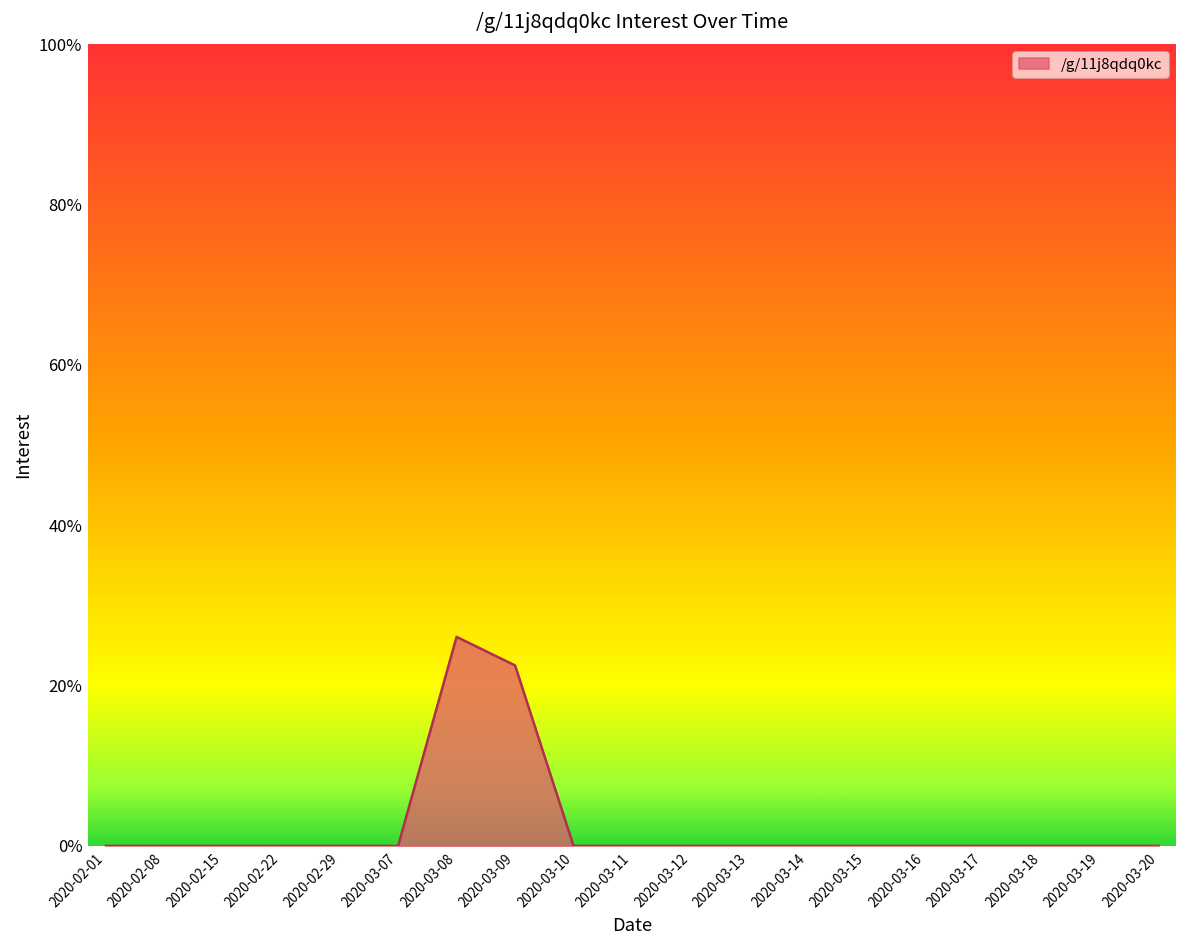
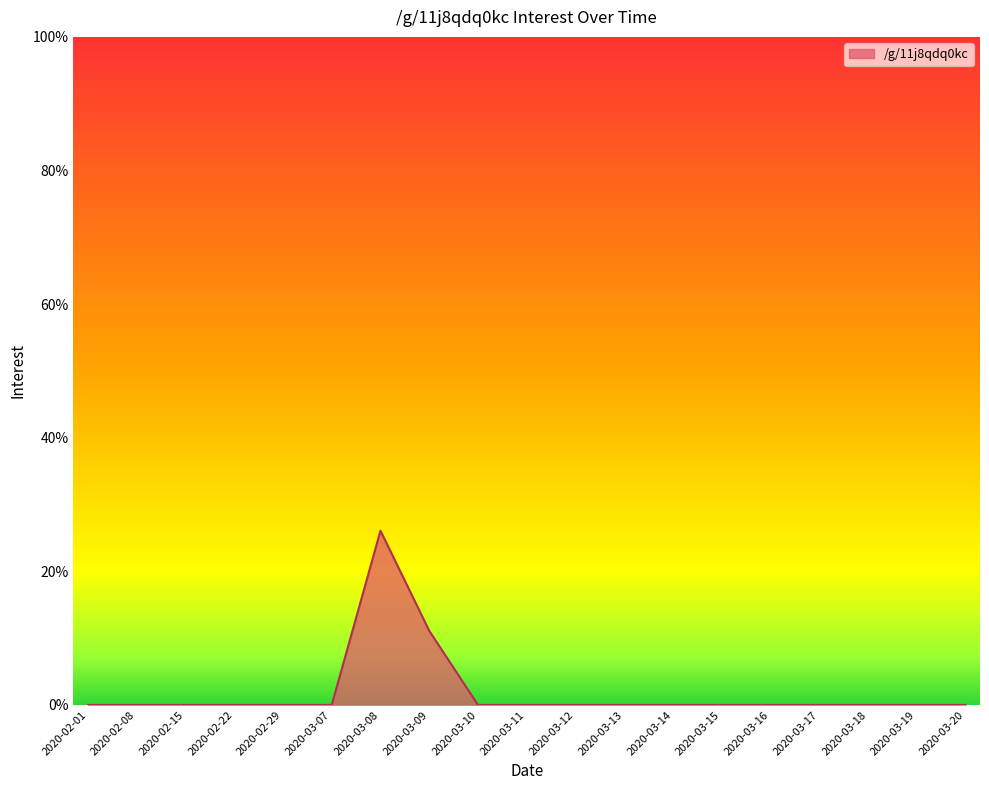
2020-03-09: 23% -> 11%
